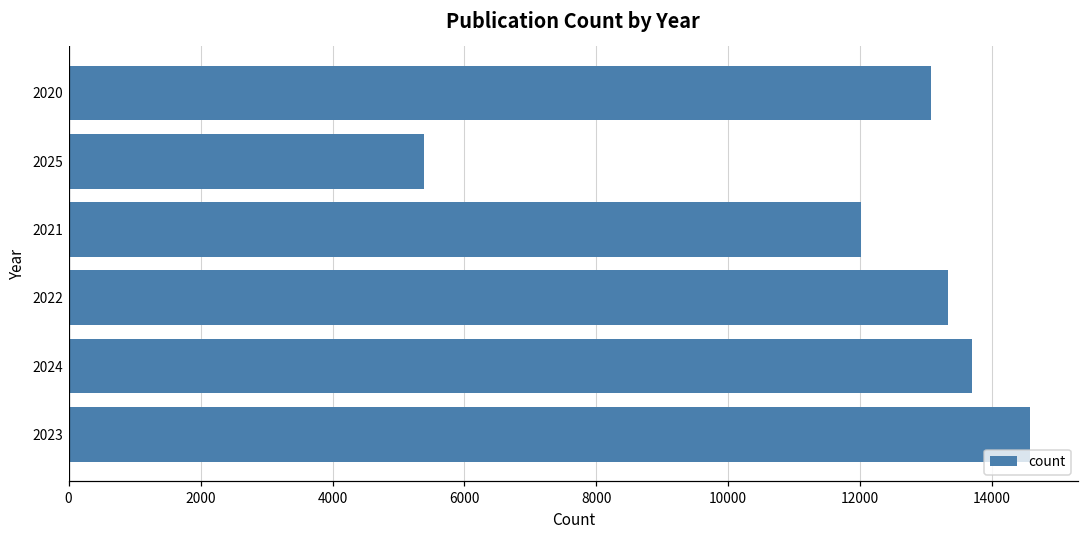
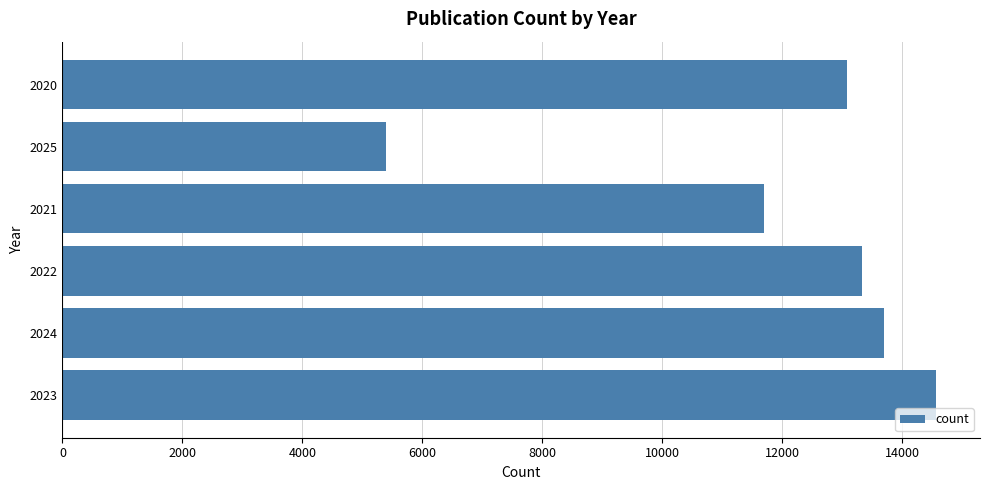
2021: 12000 -> 11700
